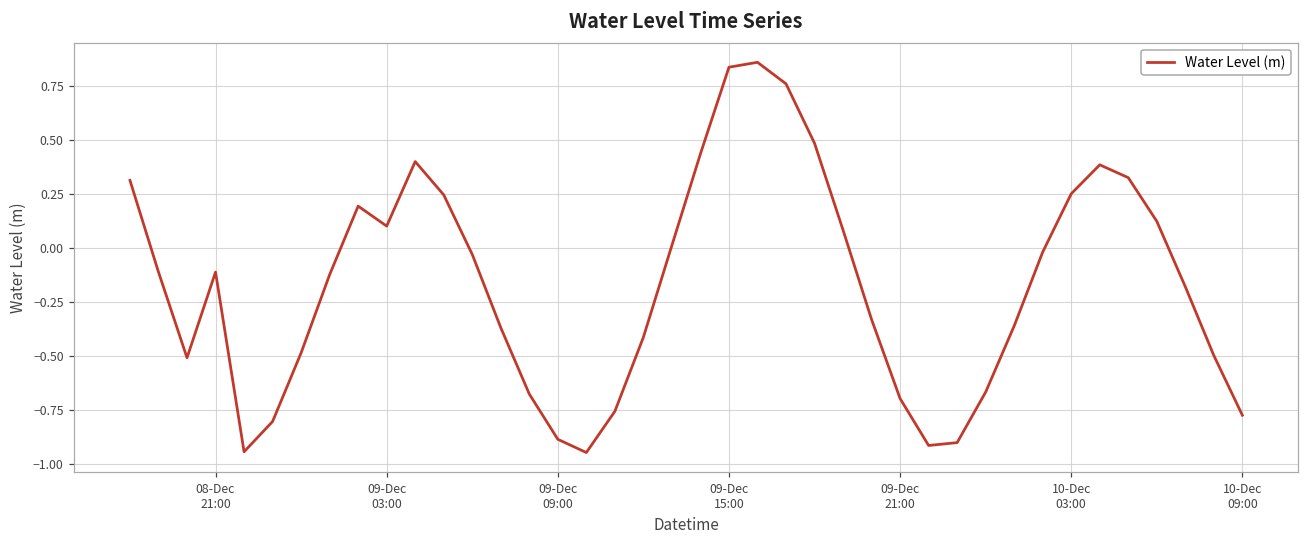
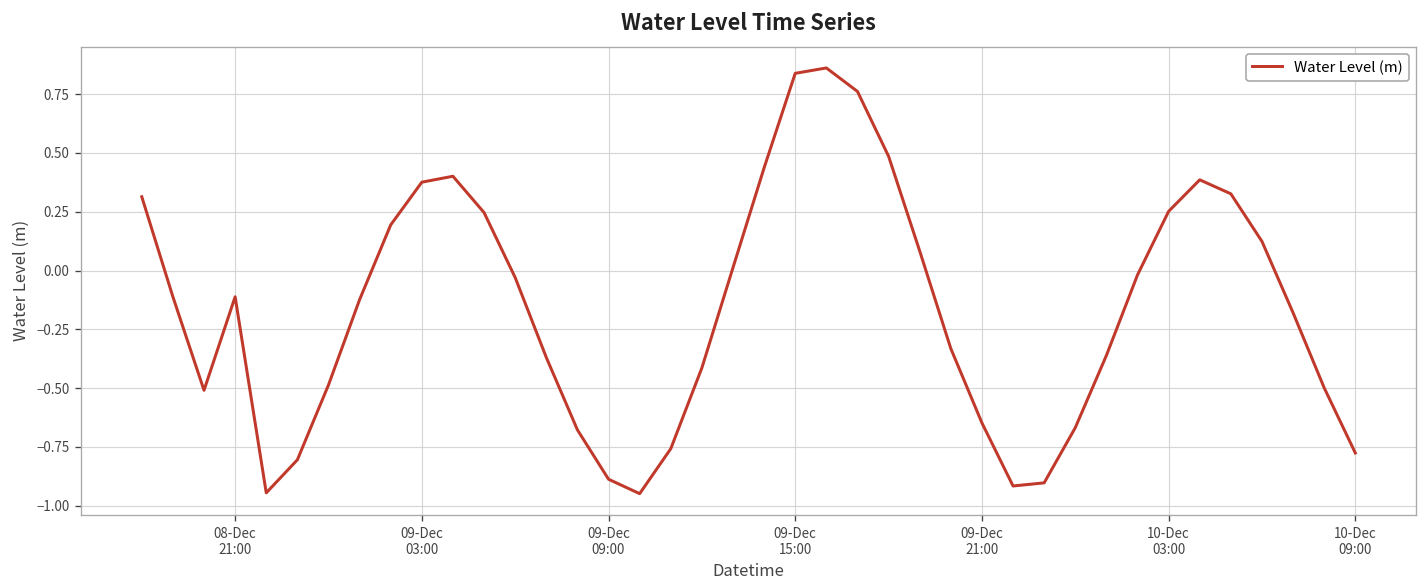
09-Dec 03:00: 0.10 -> 0.38
09-Dec 21:00: -0.70 -> -0.65
